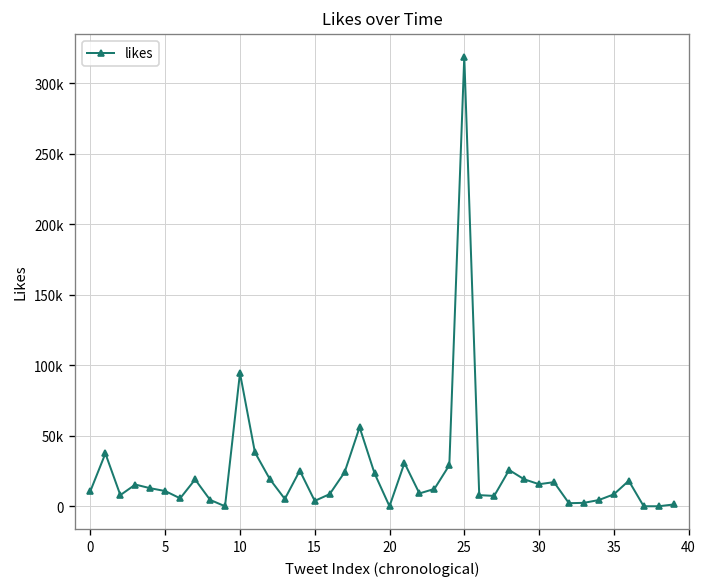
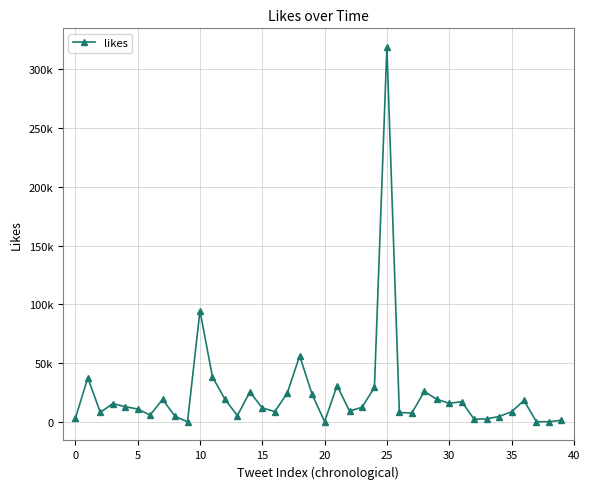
0: 11000 -> 3000
15: 4000 -> 12000
